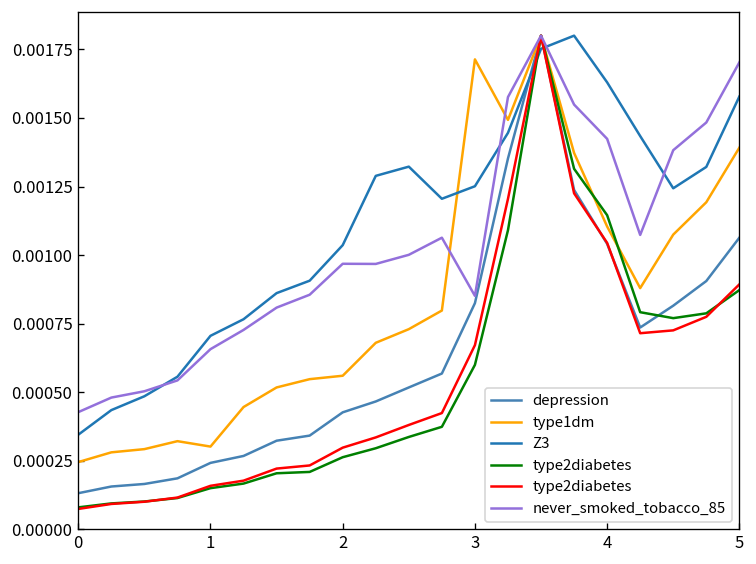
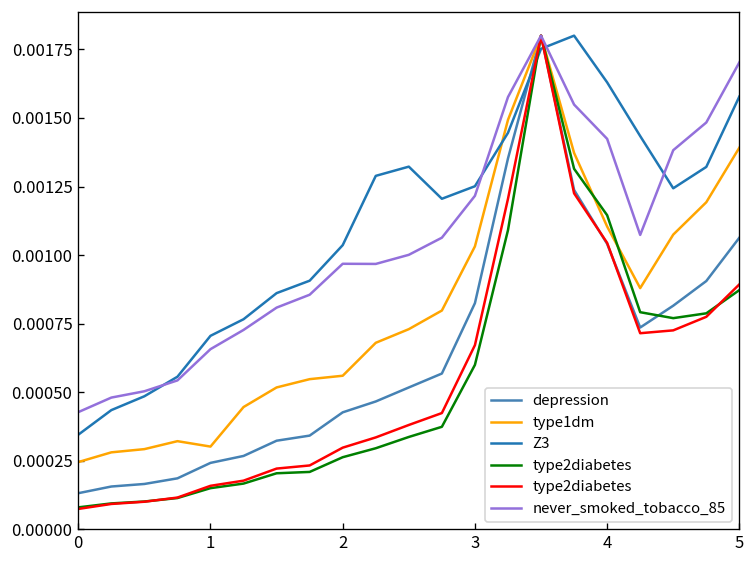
type1dm, 3: 0.00171 -> 0.00103
never_smoked_tobacco_85, 3: 0.00085 -> 0.00122
